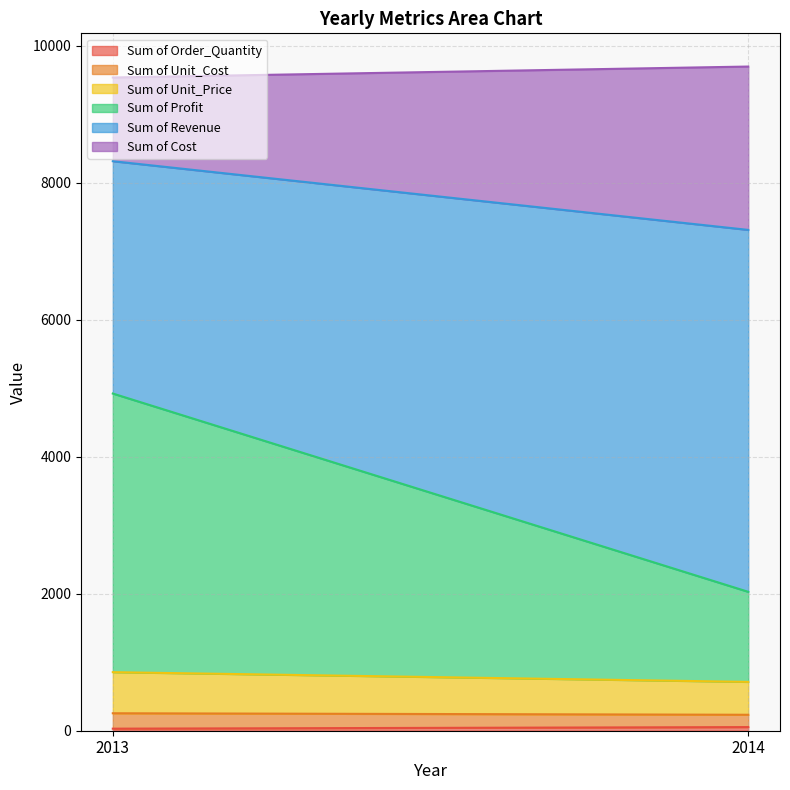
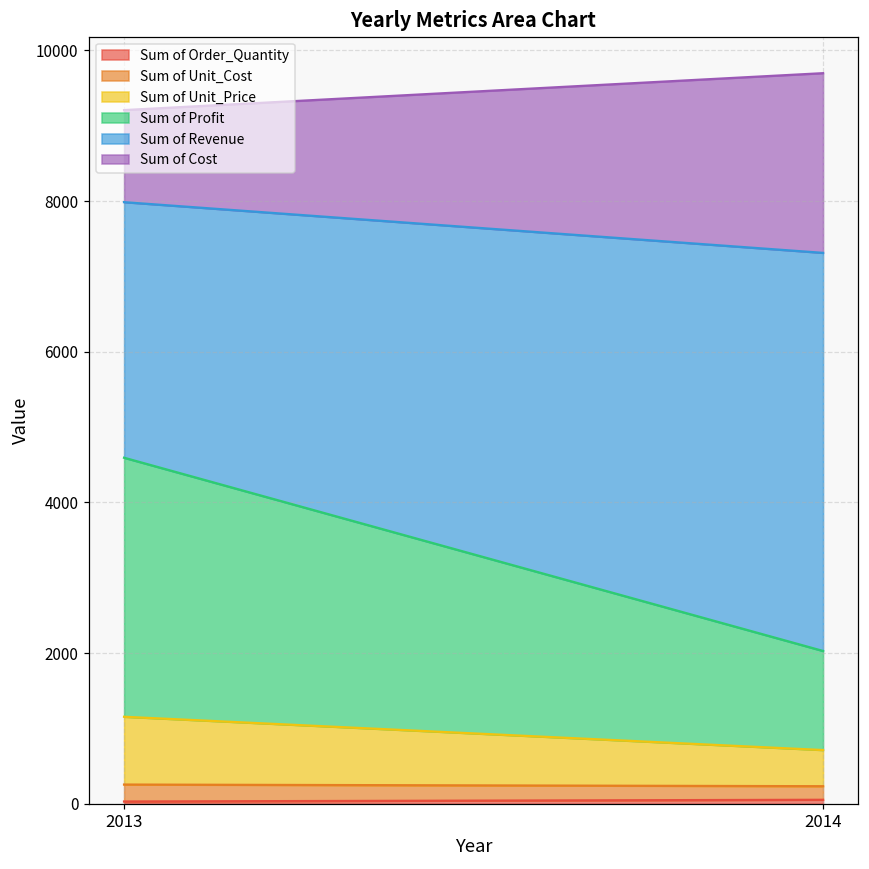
Sum of Unit_Price, 2013: 600 -> 900
Sum of Profit, 2013: 4100 -> 3400
